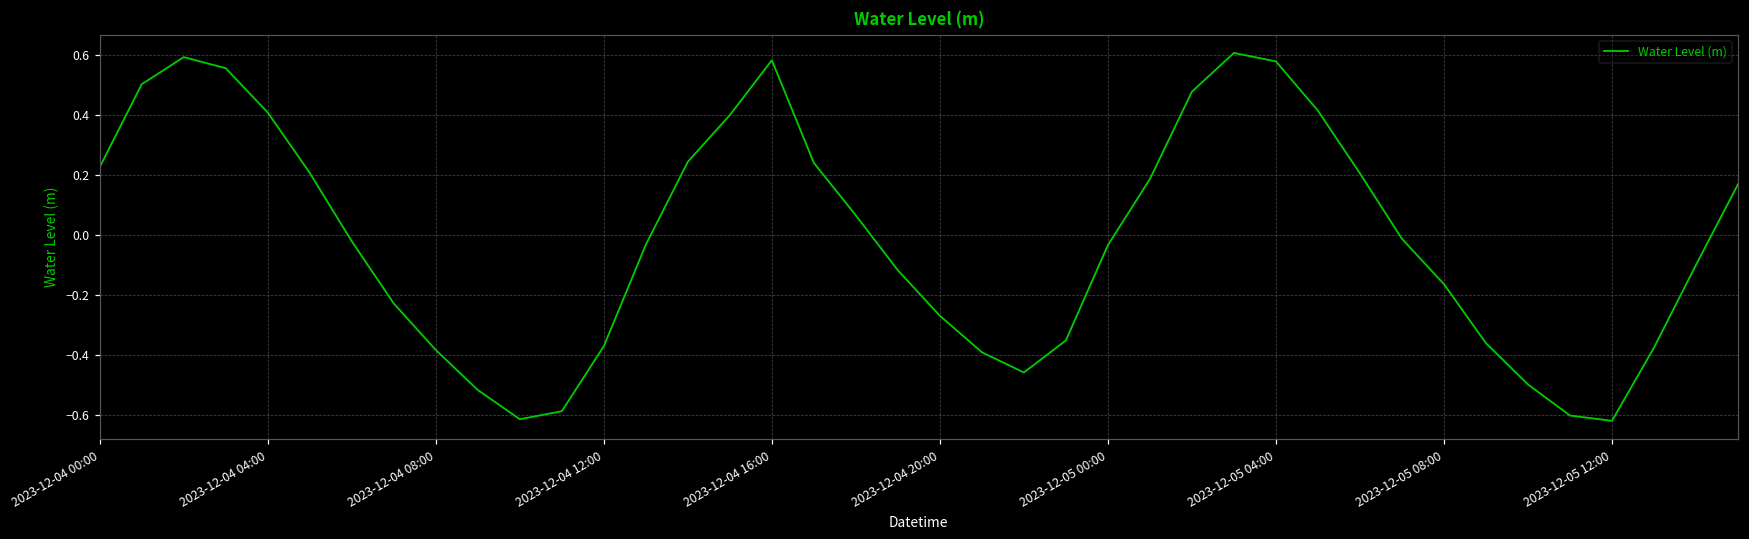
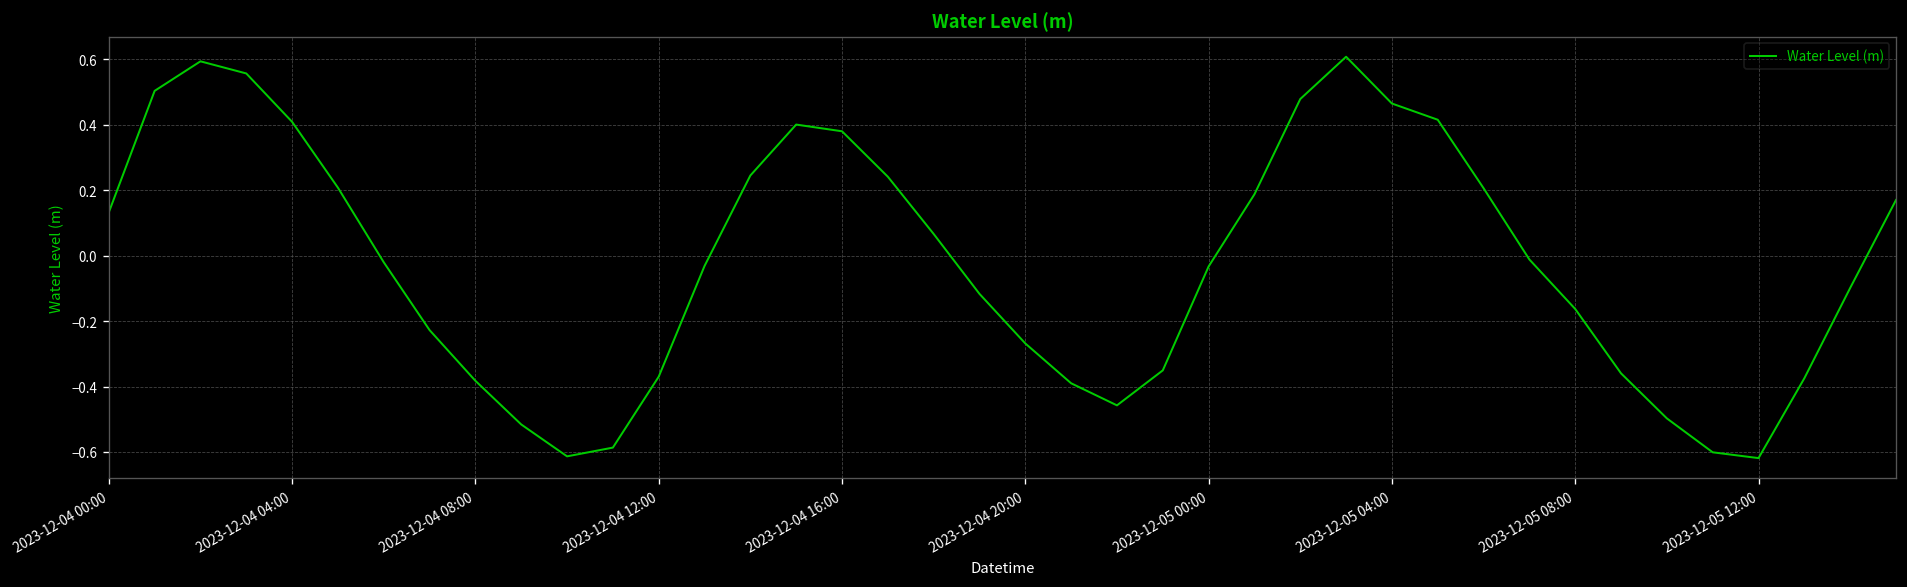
2023-12-04 00:00: 0.23 -> 0.13
2023-12-04 16:00: 0.58 -> 0.38
2023-12-05 04:00: 0.58 -> 0.47
